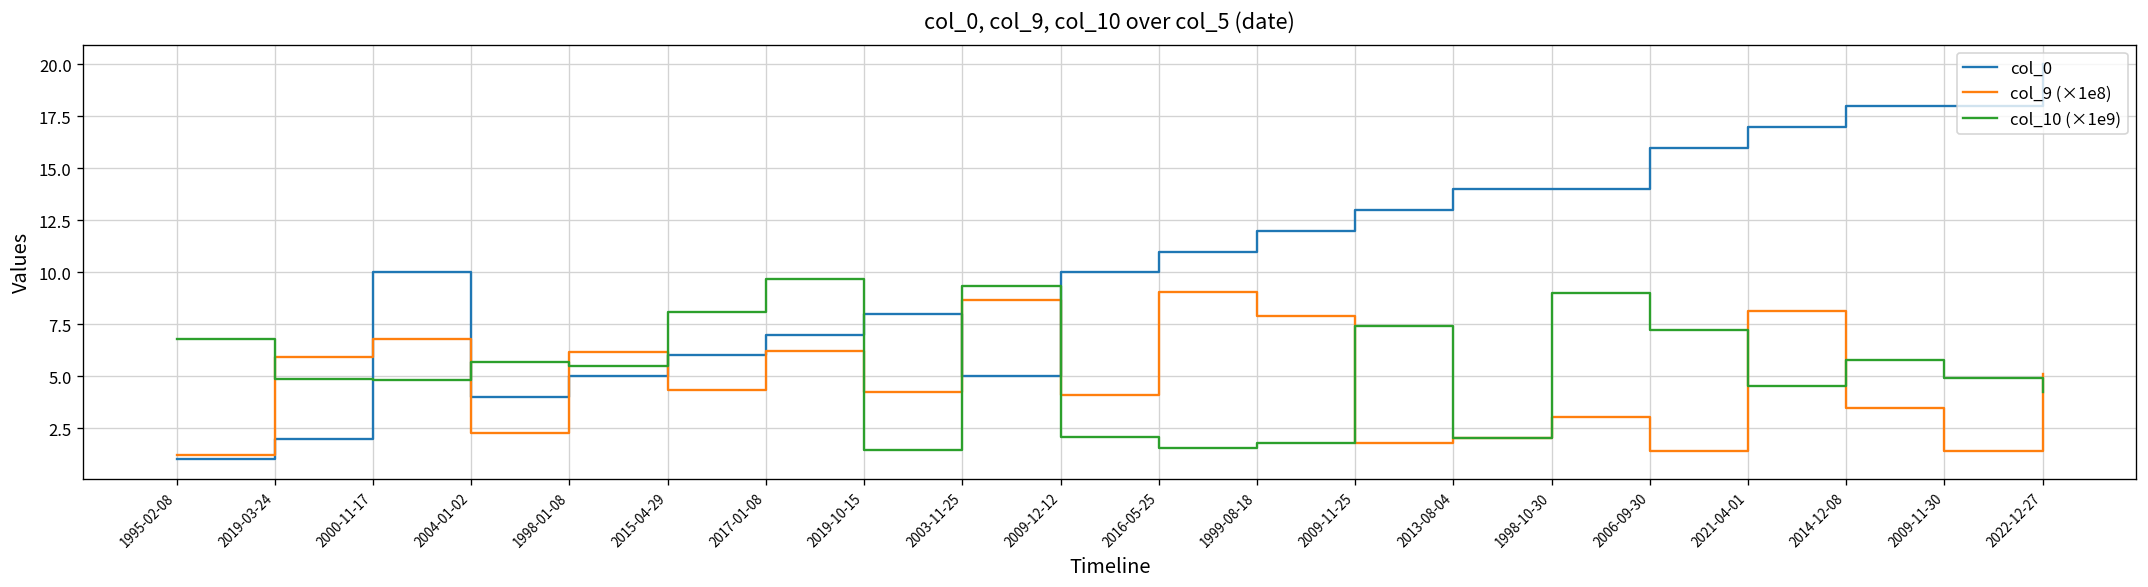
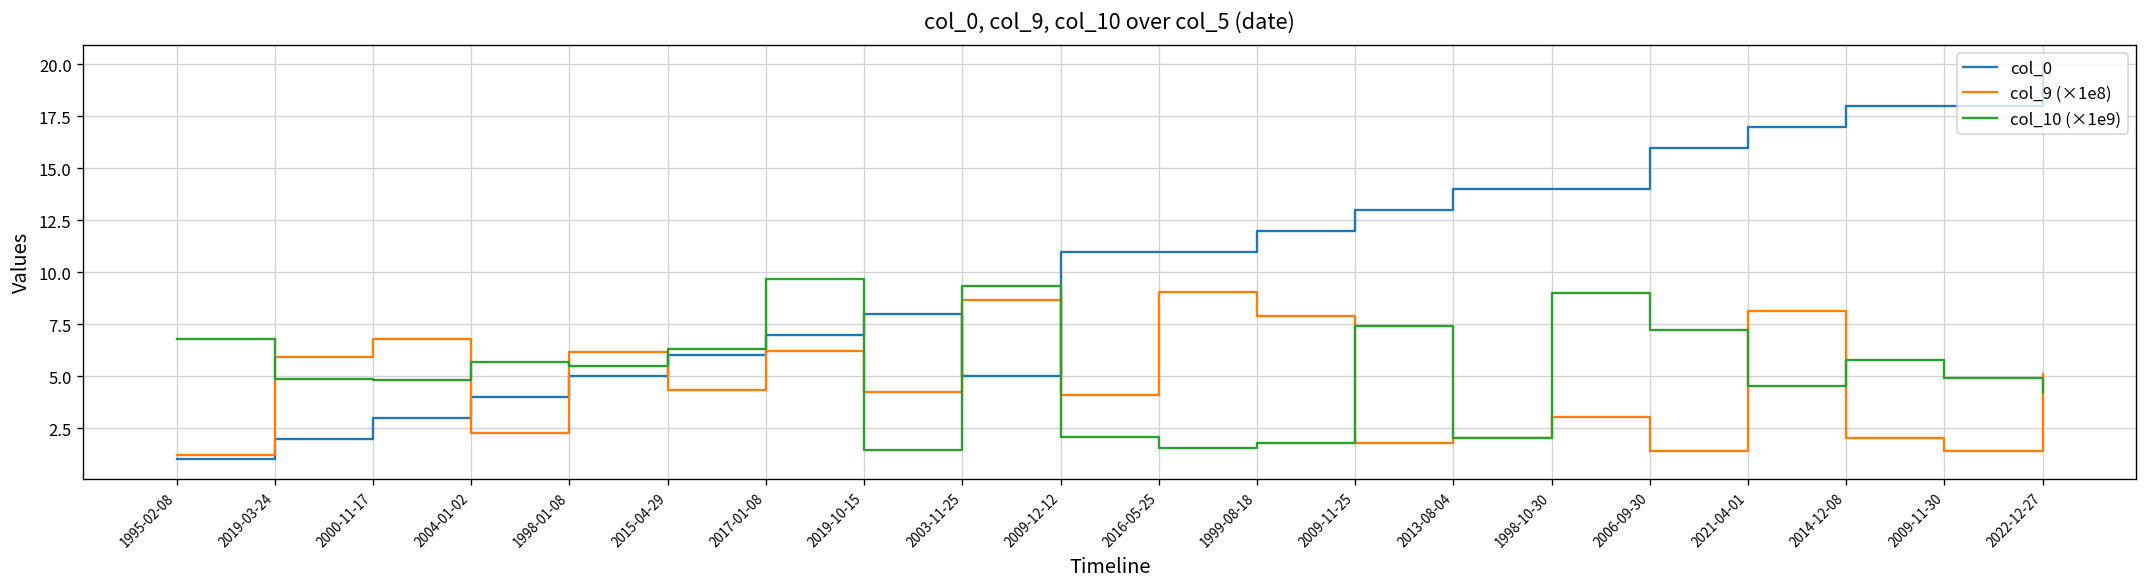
col_0, 2000-11-17: 10 -> 3
col_10 (×1e9), 2015-04-29: 8.1 -> 6.3
col_0, 2009-12-12: 10 -> 11
col_9 (×1e8), 2014-12-08: 3.5 -> 2.0
